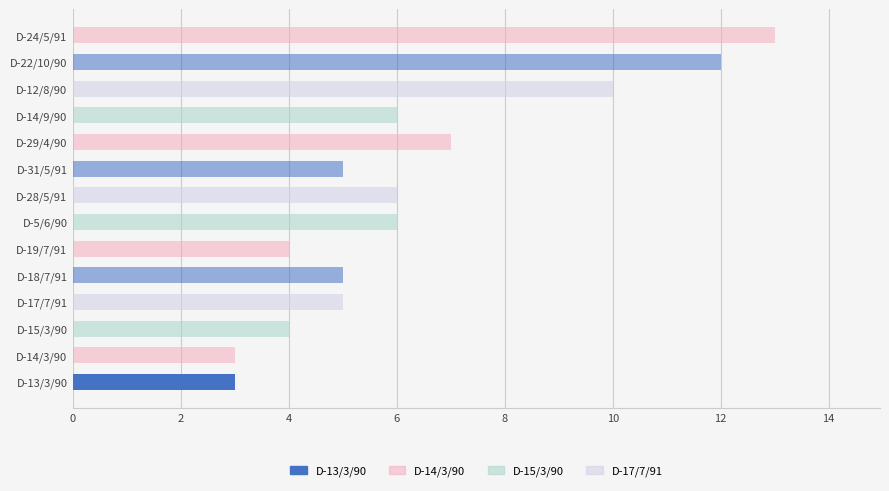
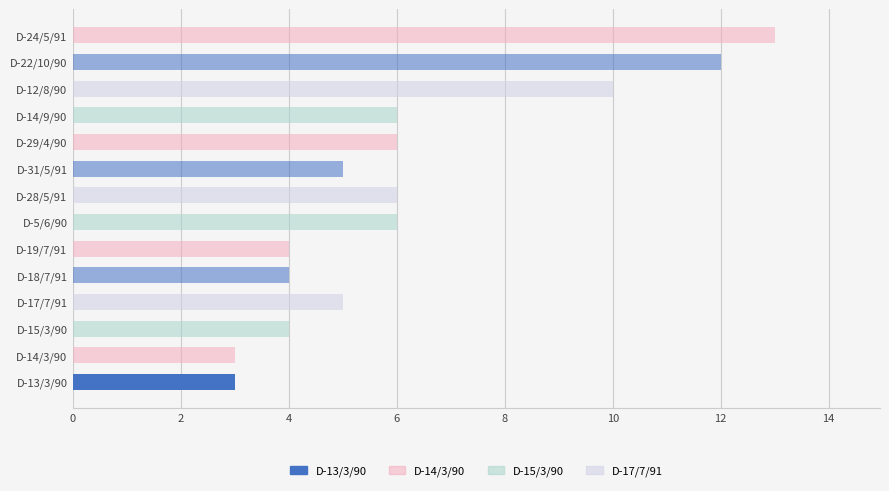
D-29/4/90: 7 -> 6
D-18/7/91: 5 -> 4
